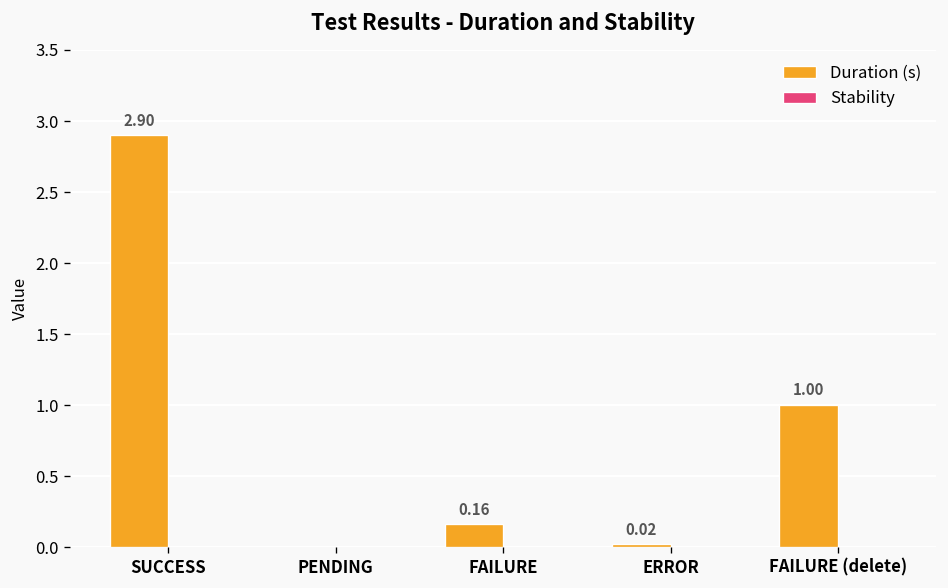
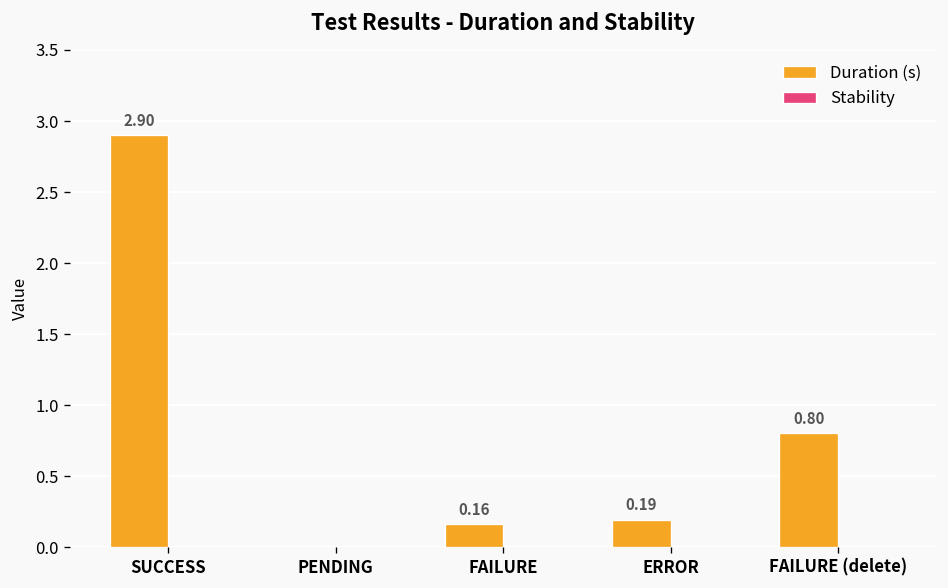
Duration (s), ERROR: 0.02 -> 0.19
Duration (s), FAILURE (delete): 1.00 -> 0.80
